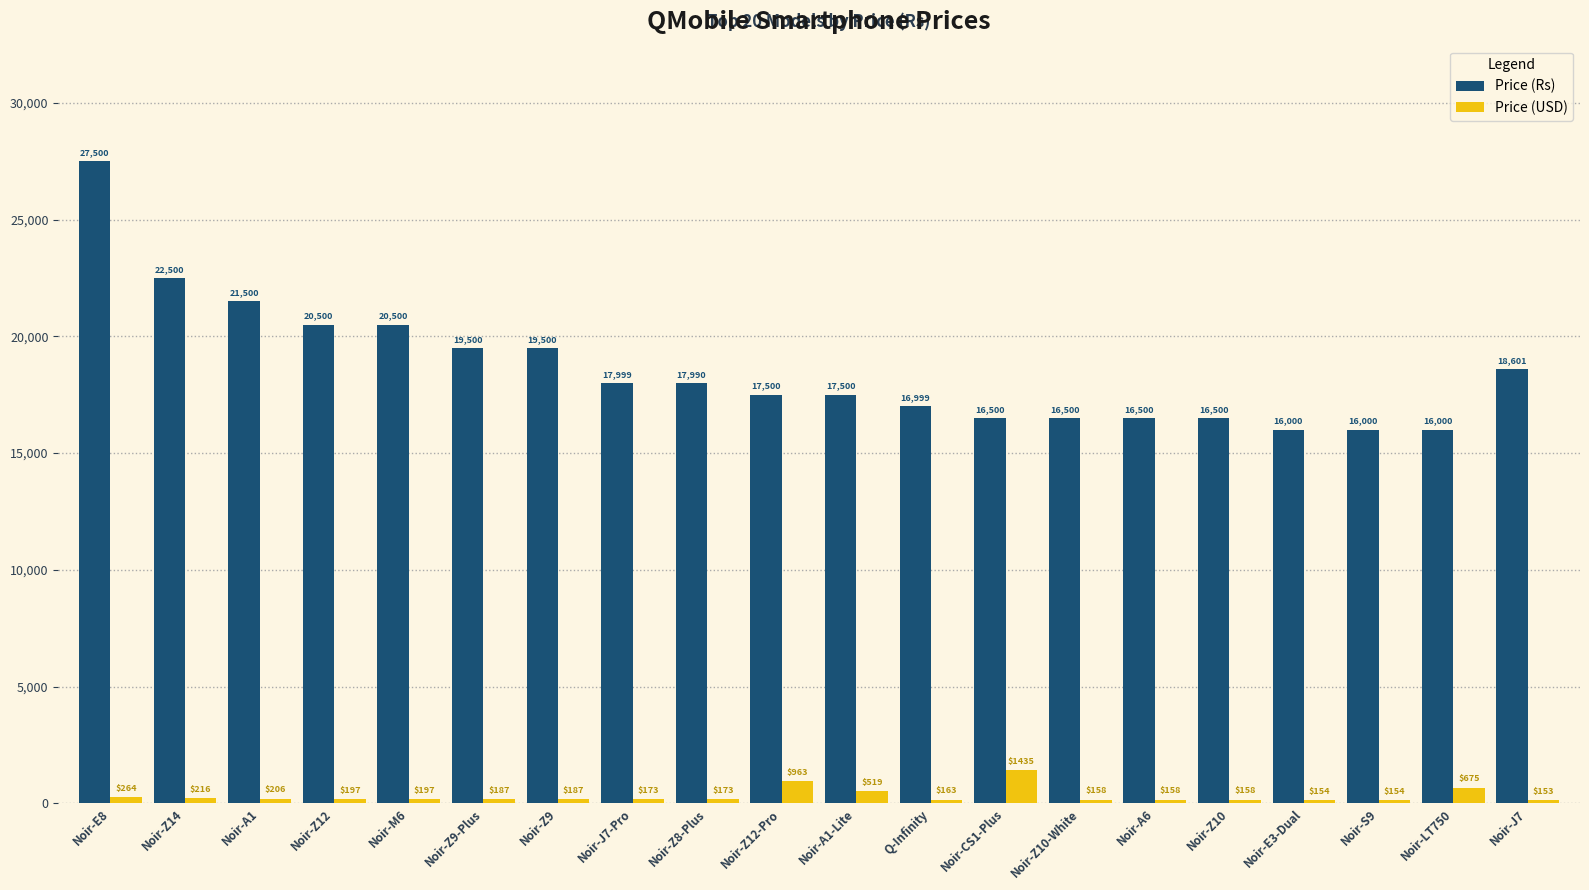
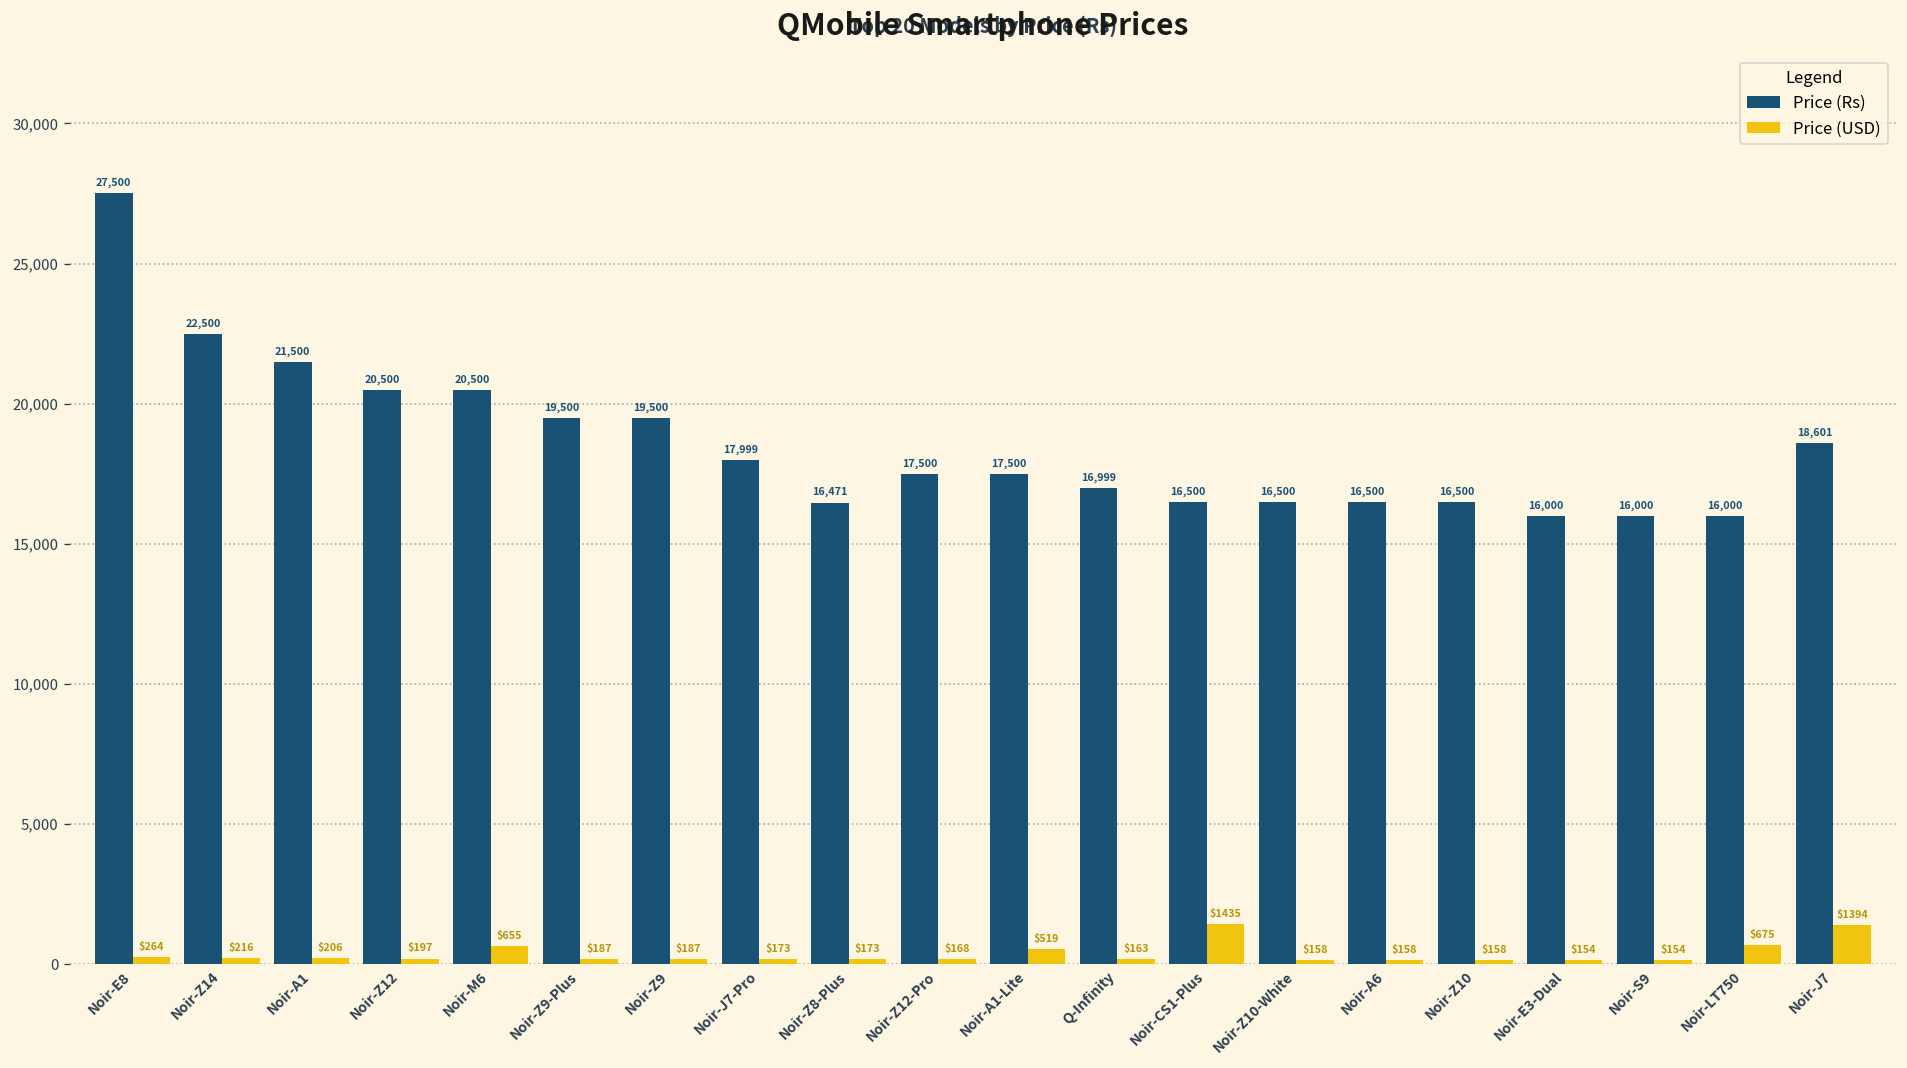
Price (USD), Noir-M6: $197 -> $655
Price (Rs), Noir-Z8-Plus: 17,990 -> 16,471
Price (USD), Noir-Z12-Pro: $963 -> $168
Price (USD), Noir-J7: $153 -> $1394
